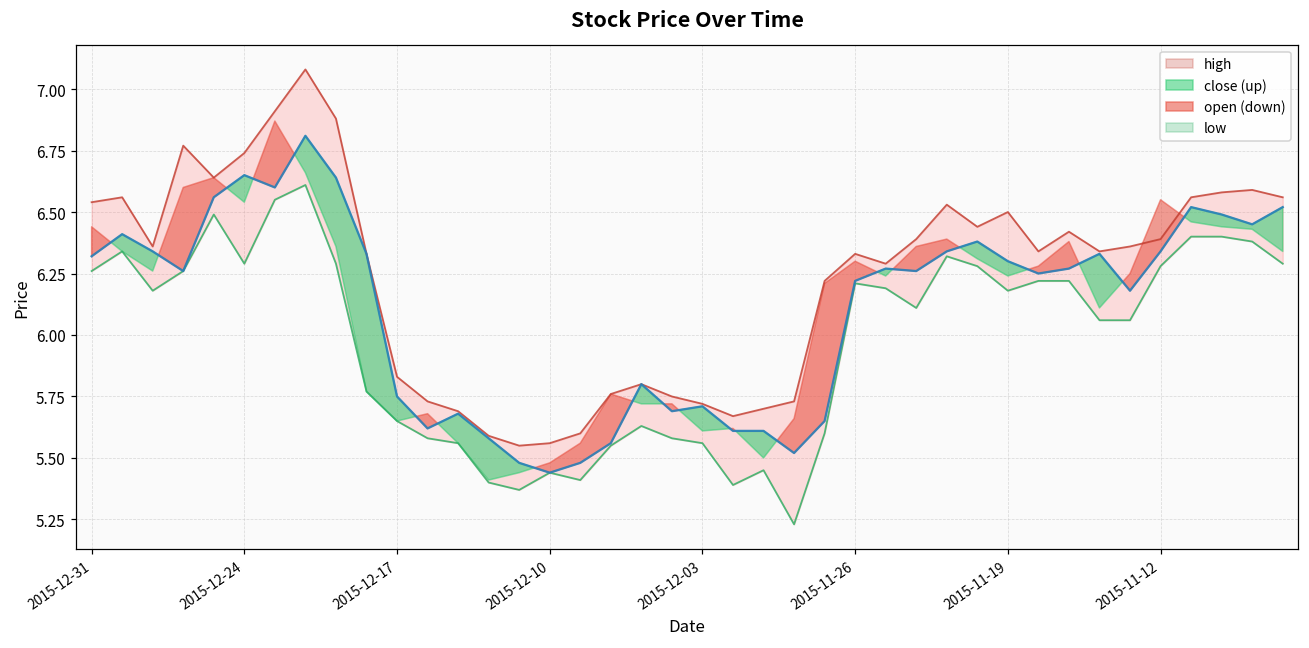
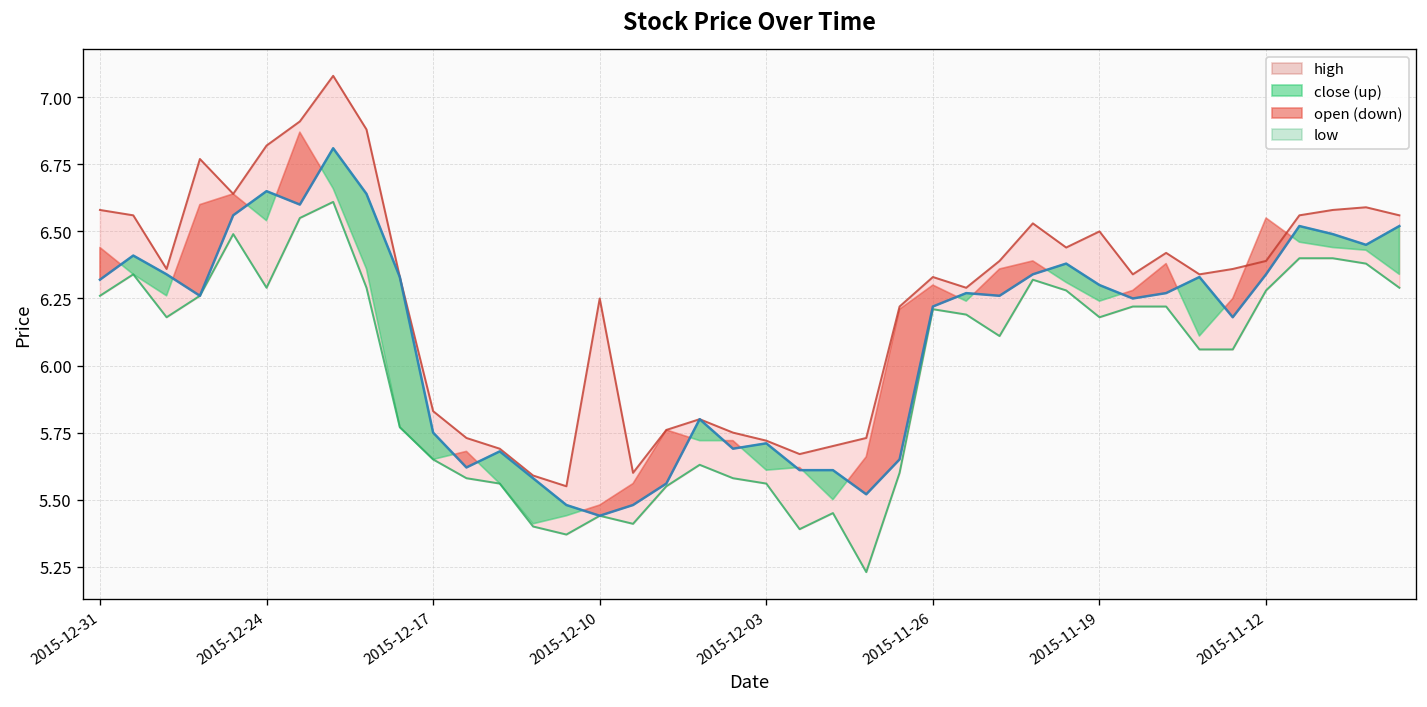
high, 2015-12-31: 6.54 -> 6.58
high, 2015-12-24: 6.74 -> 6.82
high, 2015-12-10: 5.56 -> 6.25
